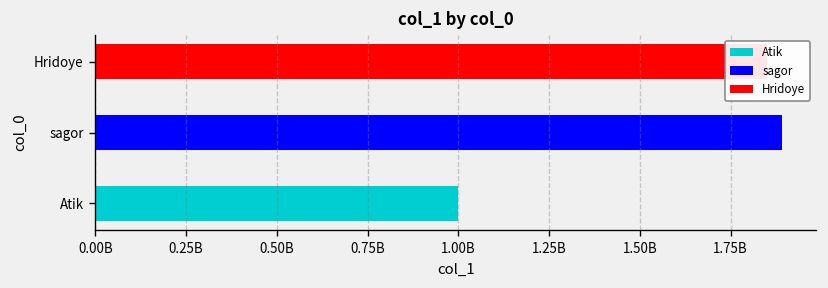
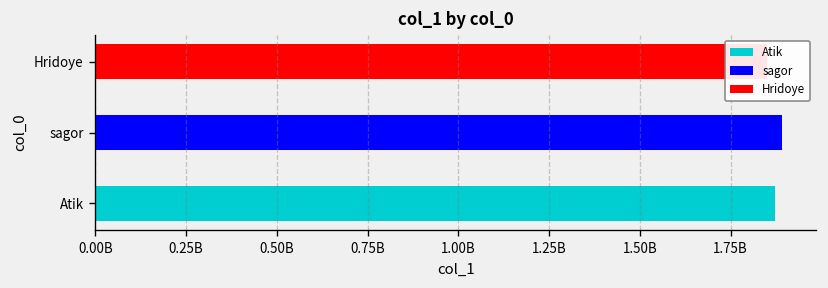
Atik: 1000000000 -> 1870000000
